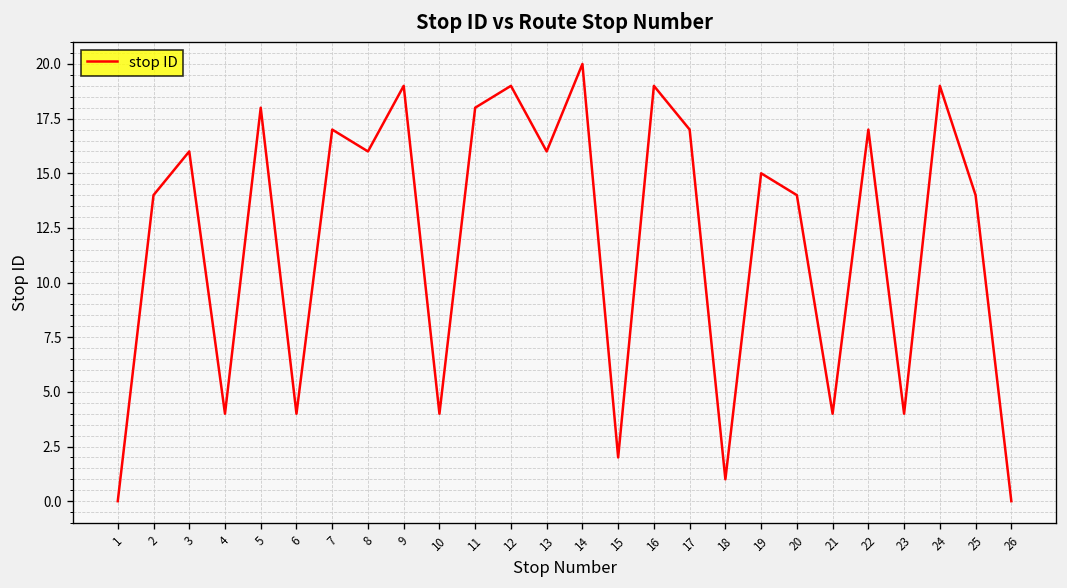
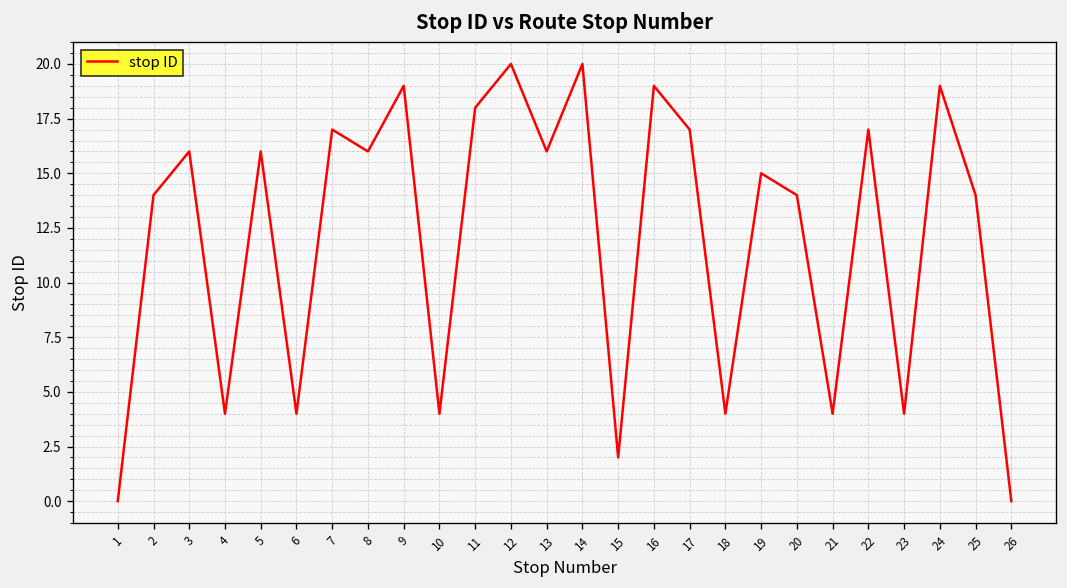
5: 18 -> 16
12: 19 -> 20
18: 1 -> 4
